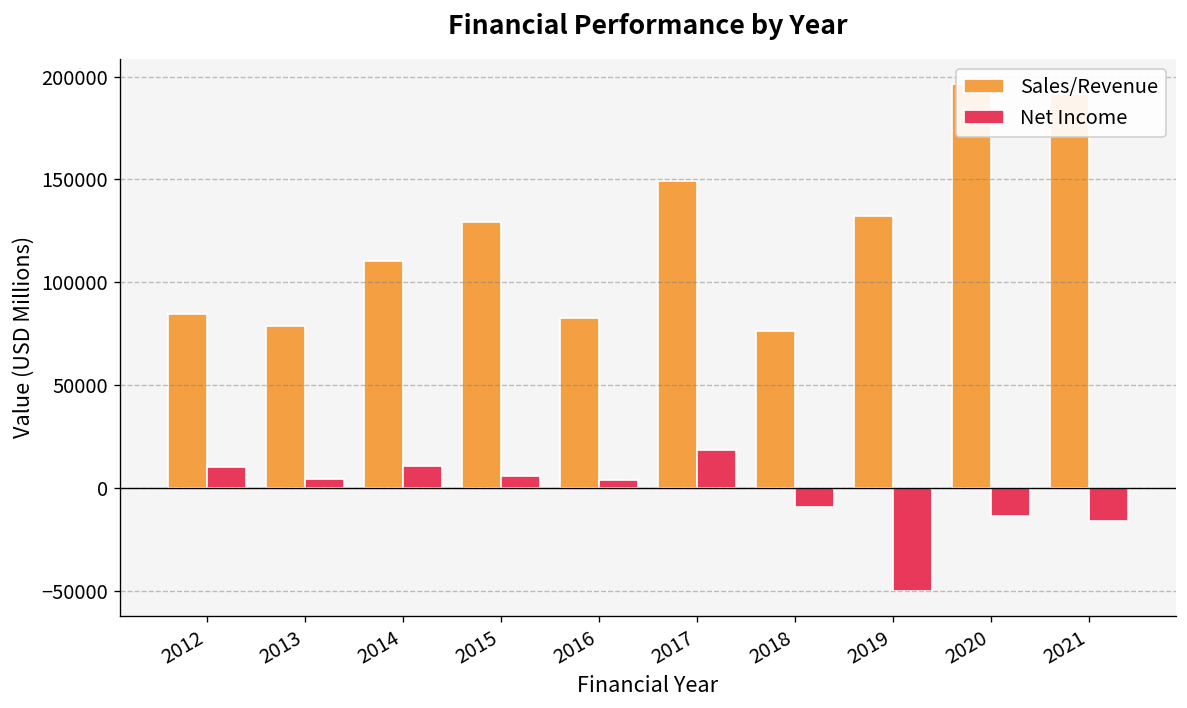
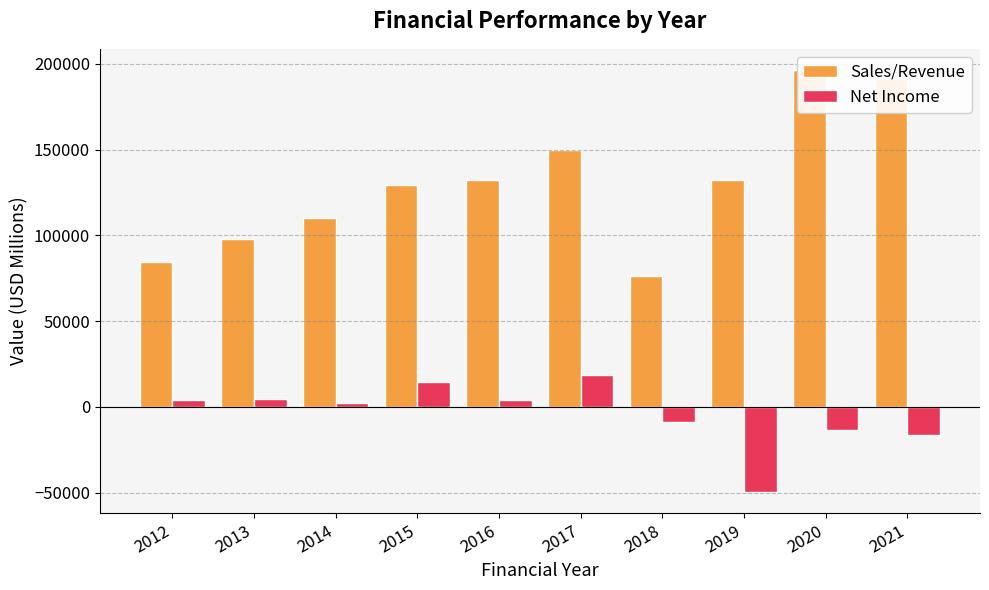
Net Income, 2012: 10000 -> 4000
Sales/Revenue, 2013: 79000 -> 98000
Net Income, 2014: 11000 -> 2000
Net Income, 2015: 6000 -> 15000
Sales/Revenue, 2016: 83000 -> 132000
